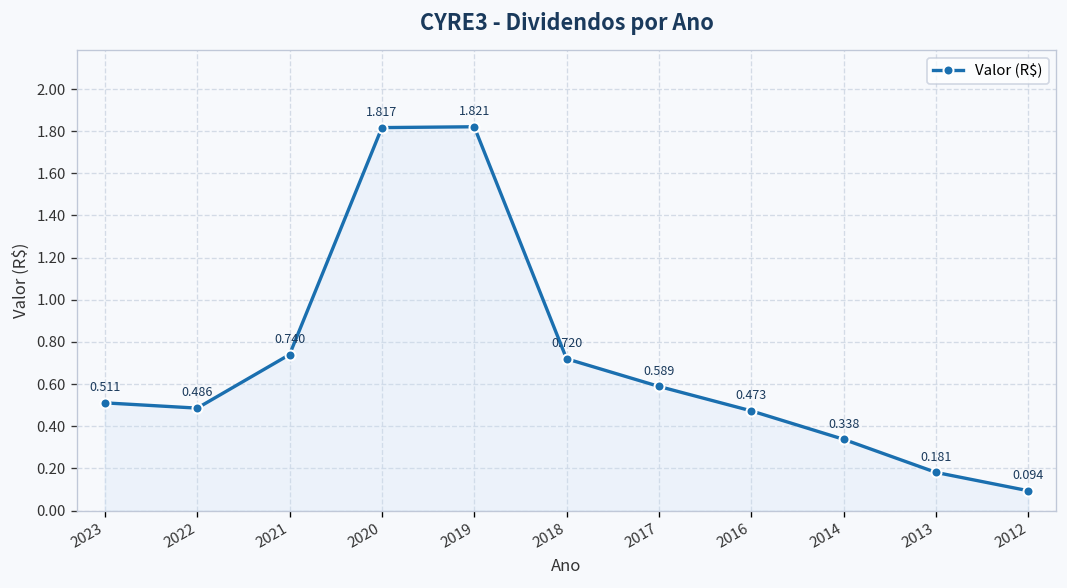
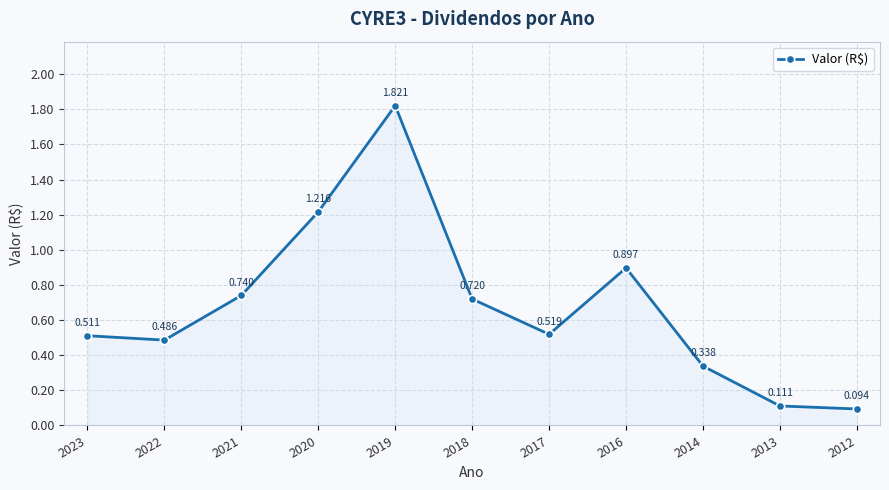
2020: 1.817 -> 1.216
2017: 0.589 -> 0.519
2016: 0.473 -> 0.897
2013: 0.181 -> 0.111
